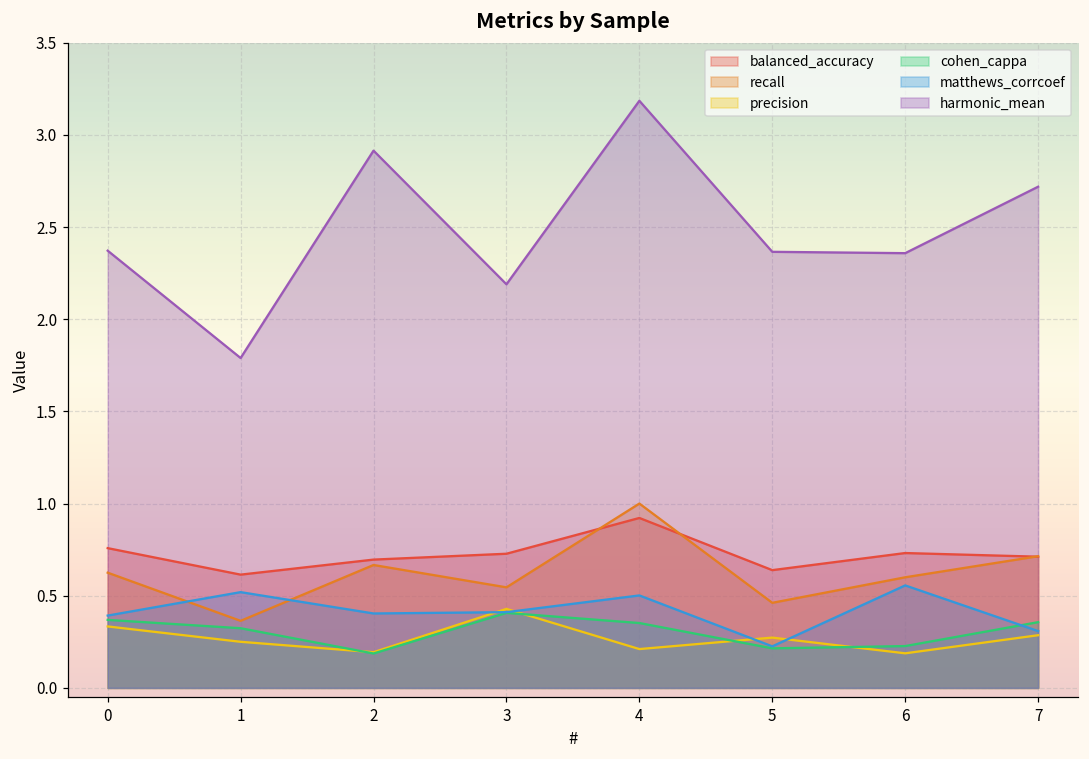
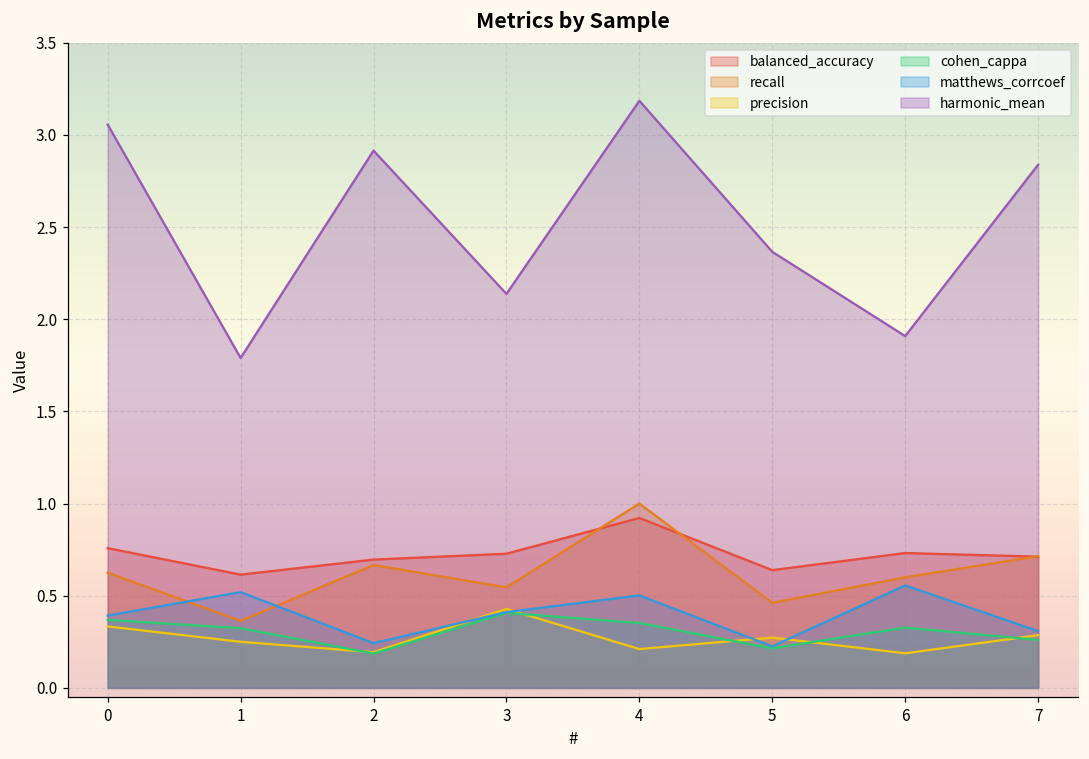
harmonic_mean, 0: 2.37 -> 3.06
matthews_corrcoef, 2: 0.40 -> 0.24
harmonic_mean, 3: 2.19 -> 2.14
cohen_cappa, 6: 0.23 -> 0.33
harmonic_mean, 6: 2.36 -> 1.91
cohen_cappa, 7: 0.36 -> 0.26
harmonic_mean, 7: 2.72 -> 2.84
